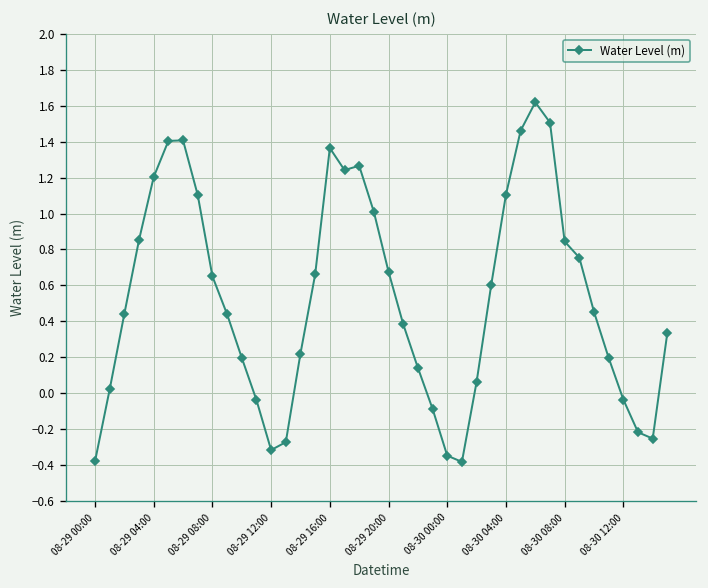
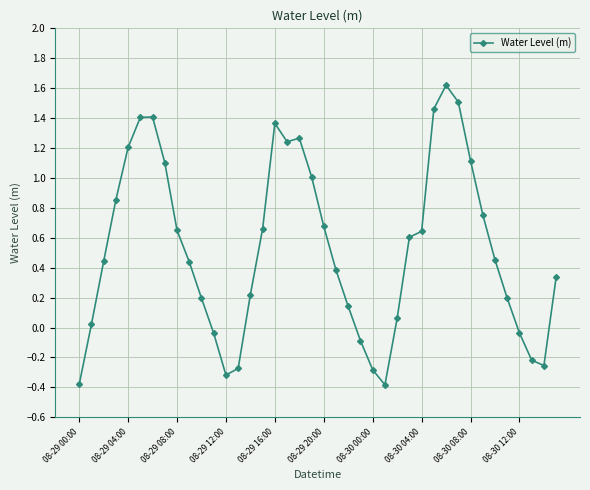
08-30 00:00: -0.35 -> -0.28
08-30 04:00: 1.10 -> 0.64
08-30 08:00: 0.84 -> 1.12
